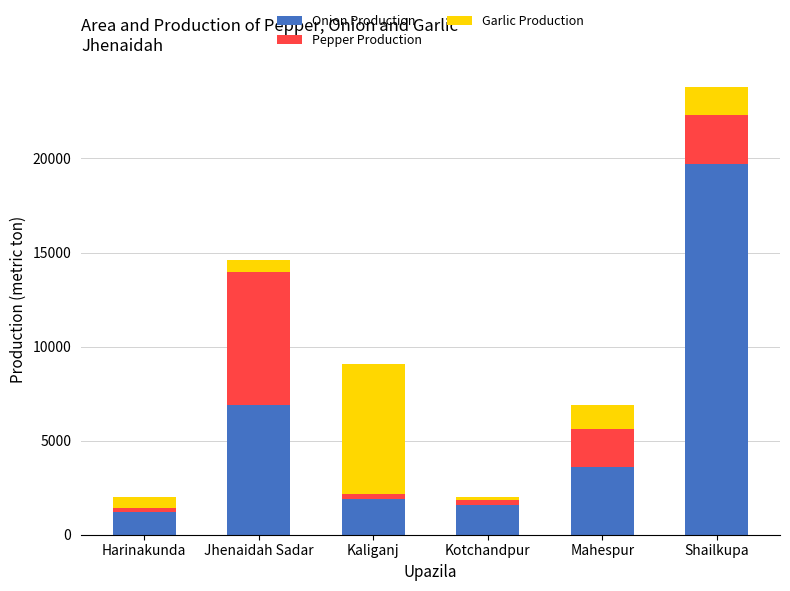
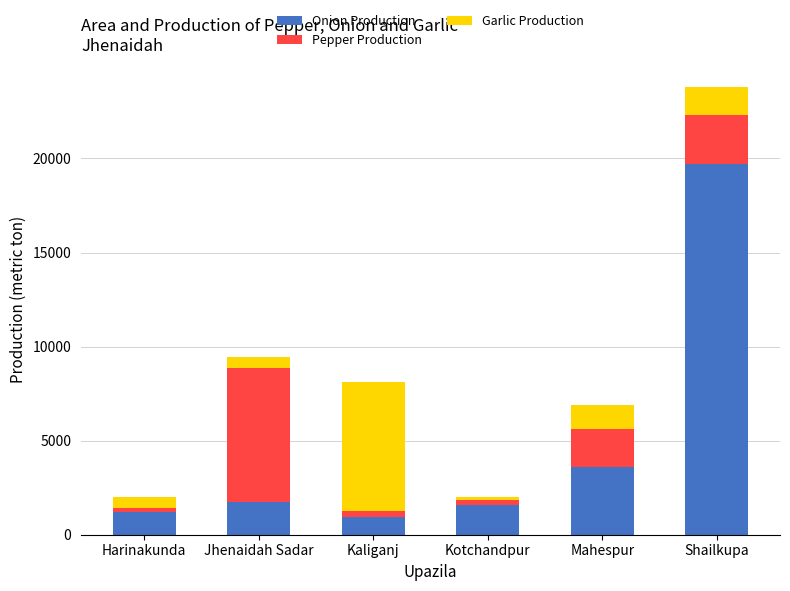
Onion Production, Jhenaidah Sadar: 6900 -> 1700
Onion Production, Kaliganj: 1900 -> 1000
